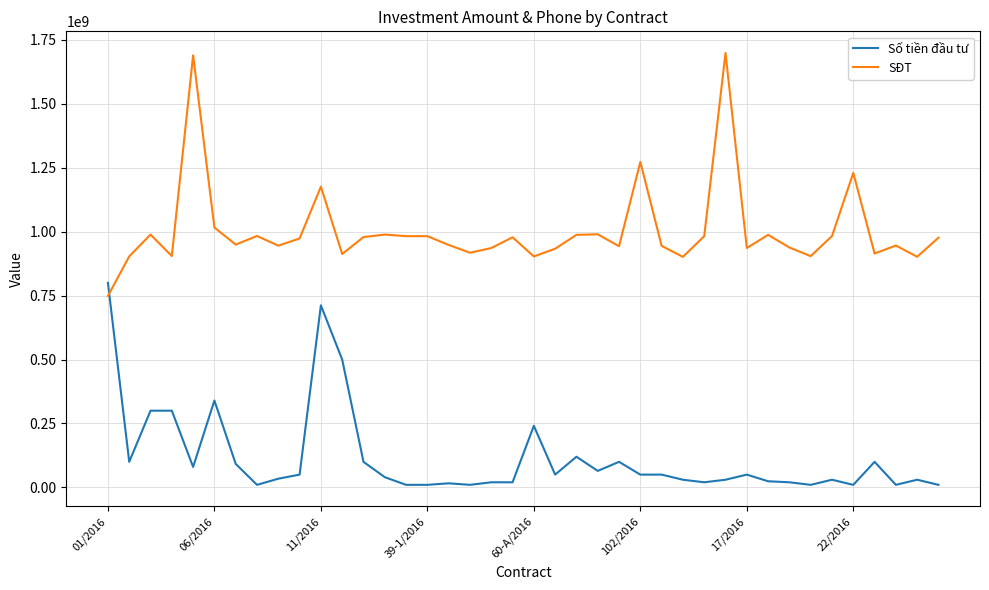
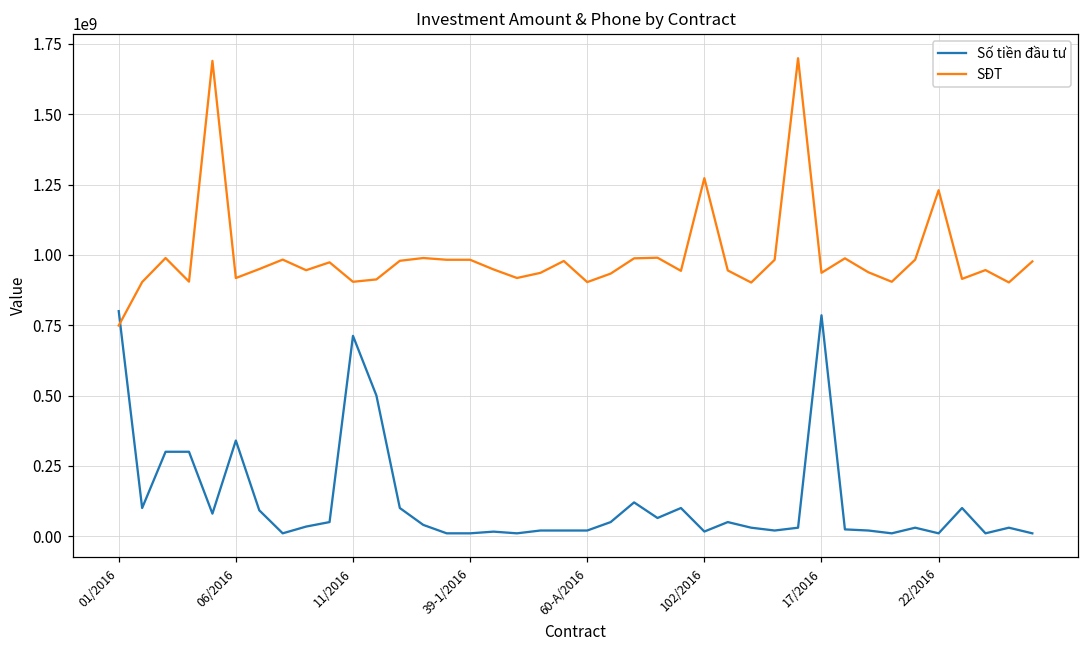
SĐT, 06/2016: 1020000000 -> 920000000
SĐT, 11/2016: 1180000000 -> 900000000
Số tiền đầu tư, 60-A/2016: 240000000 -> 20000000
Số tiền đầu tư, 102/2016: 50000000 -> 20000000
Số tiền đầu tư, 17/2016: 50000000 -> 790000000
